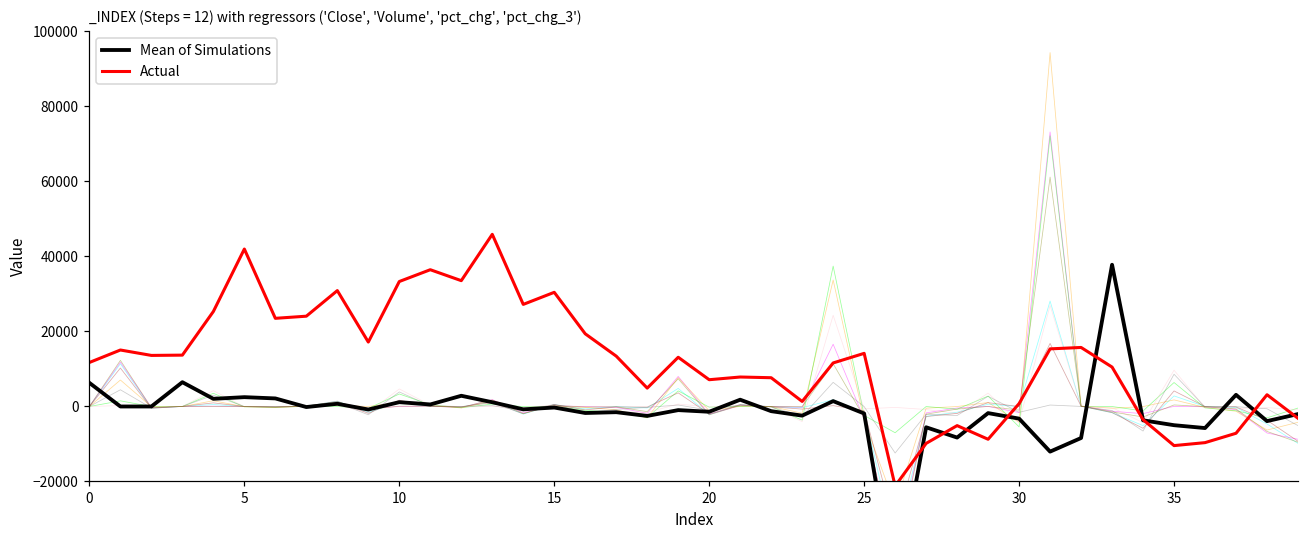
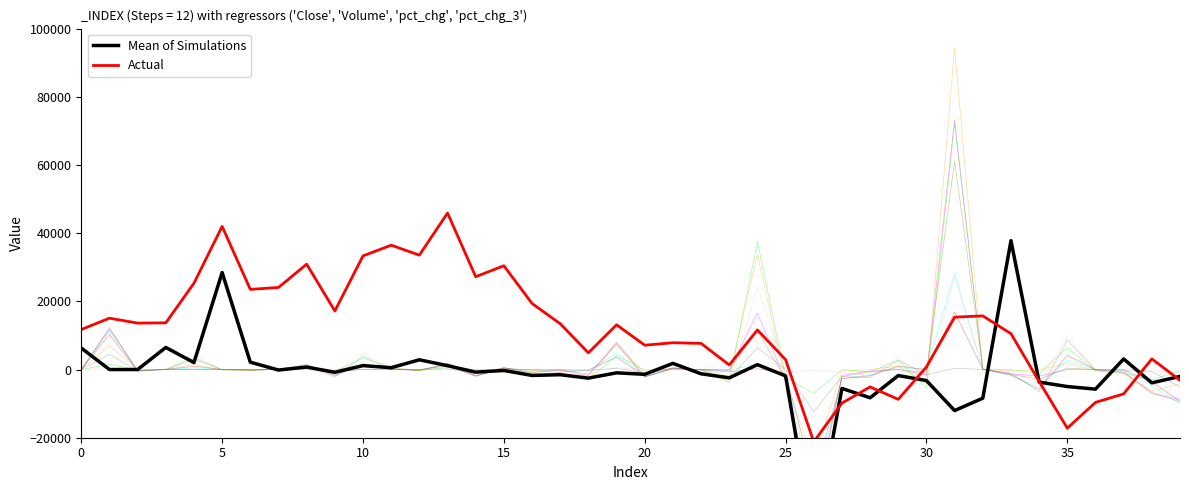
Mean of Simulations, 5: 2000 -> 28000
Actual, 25: 14000 -> 3000
Actual, 35: -10000 -> -17000
